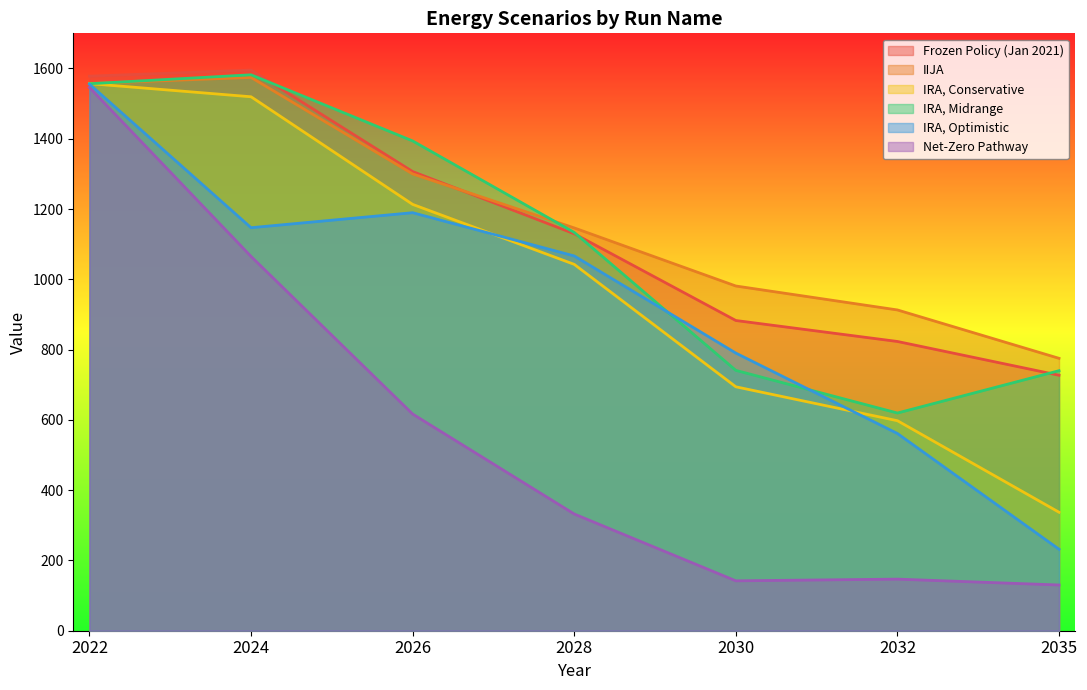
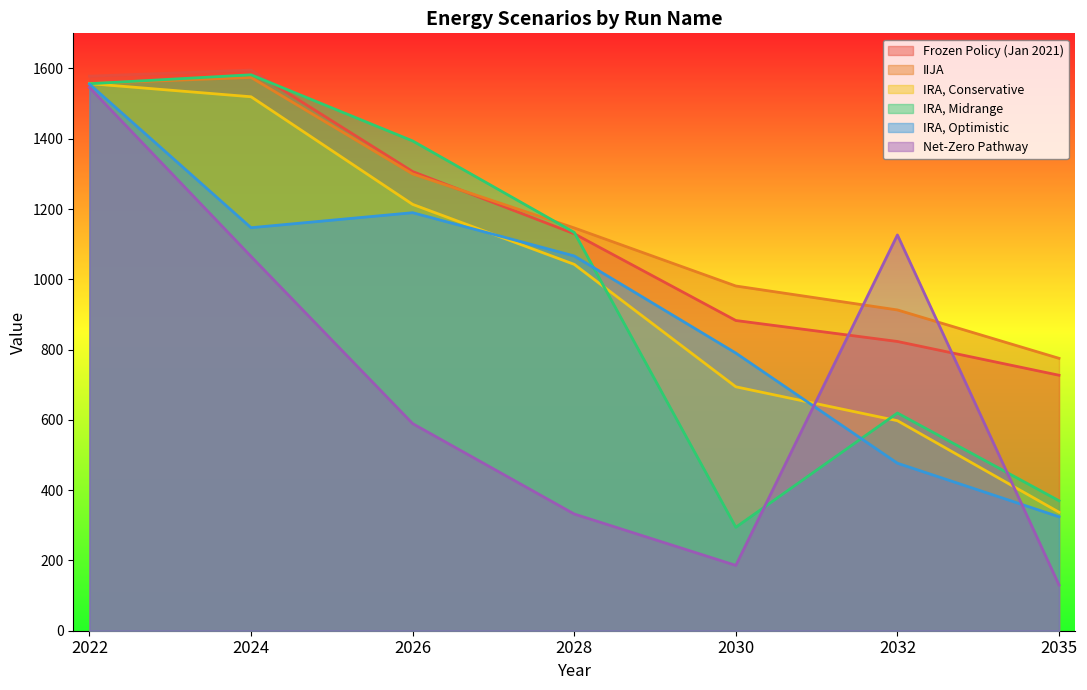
Net-Zero Pathway, 2026: 620 -> 590
IRA, Midrange, 2030: 740 -> 290
Net-Zero Pathway, 2030: 140 -> 190
IRA, Optimistic, 2032: 560 -> 480
Net-Zero Pathway, 2032: 150 -> 1130
IRA, Midrange, 2035: 740 -> 370
IRA, Optimistic, 2035: 230 -> 320
